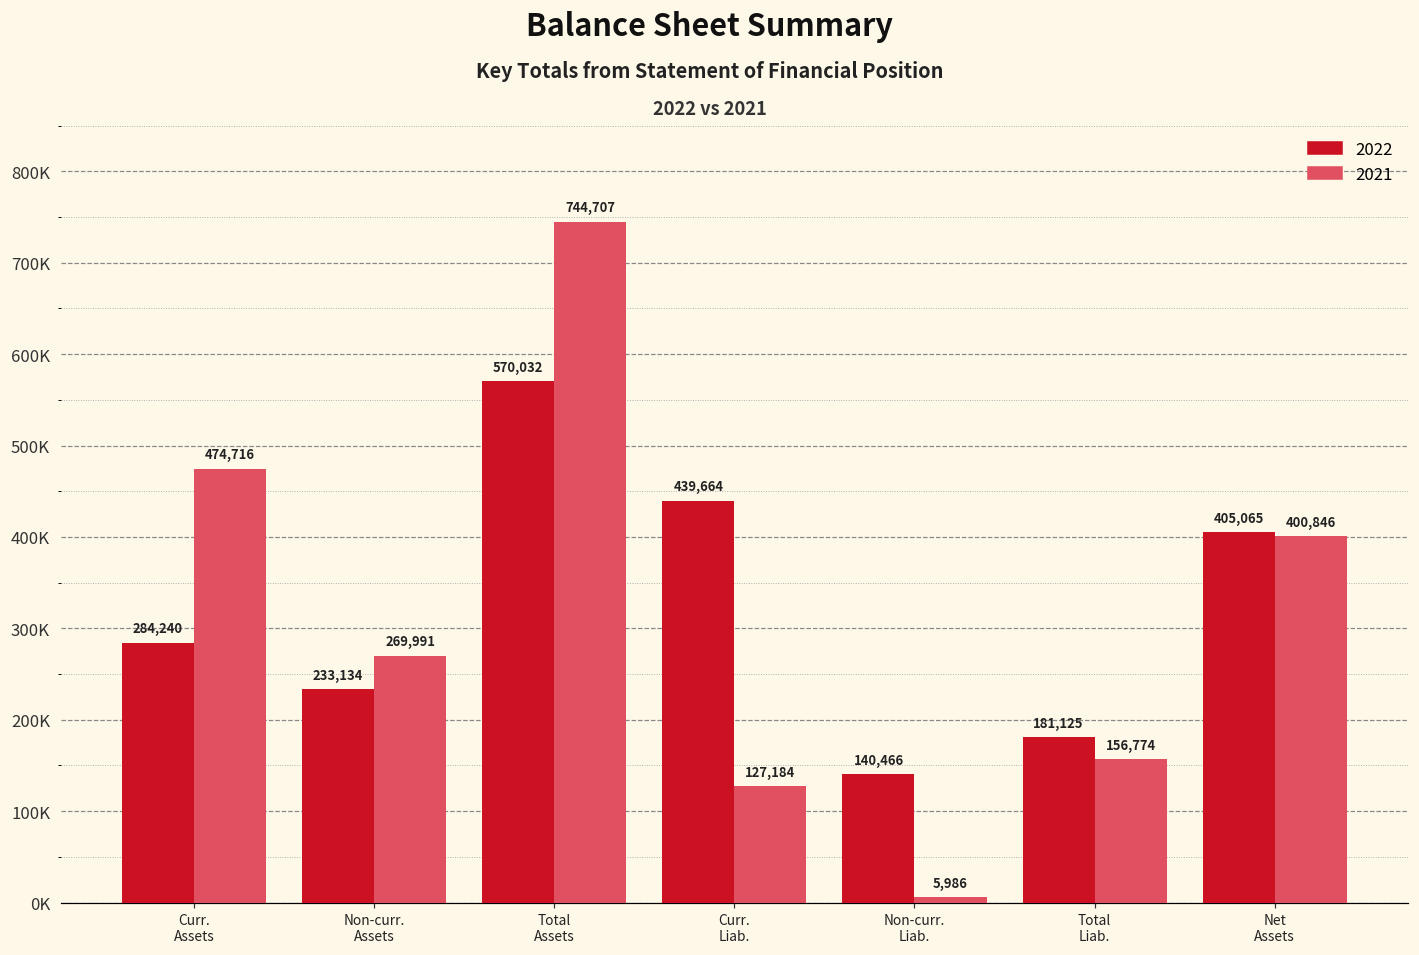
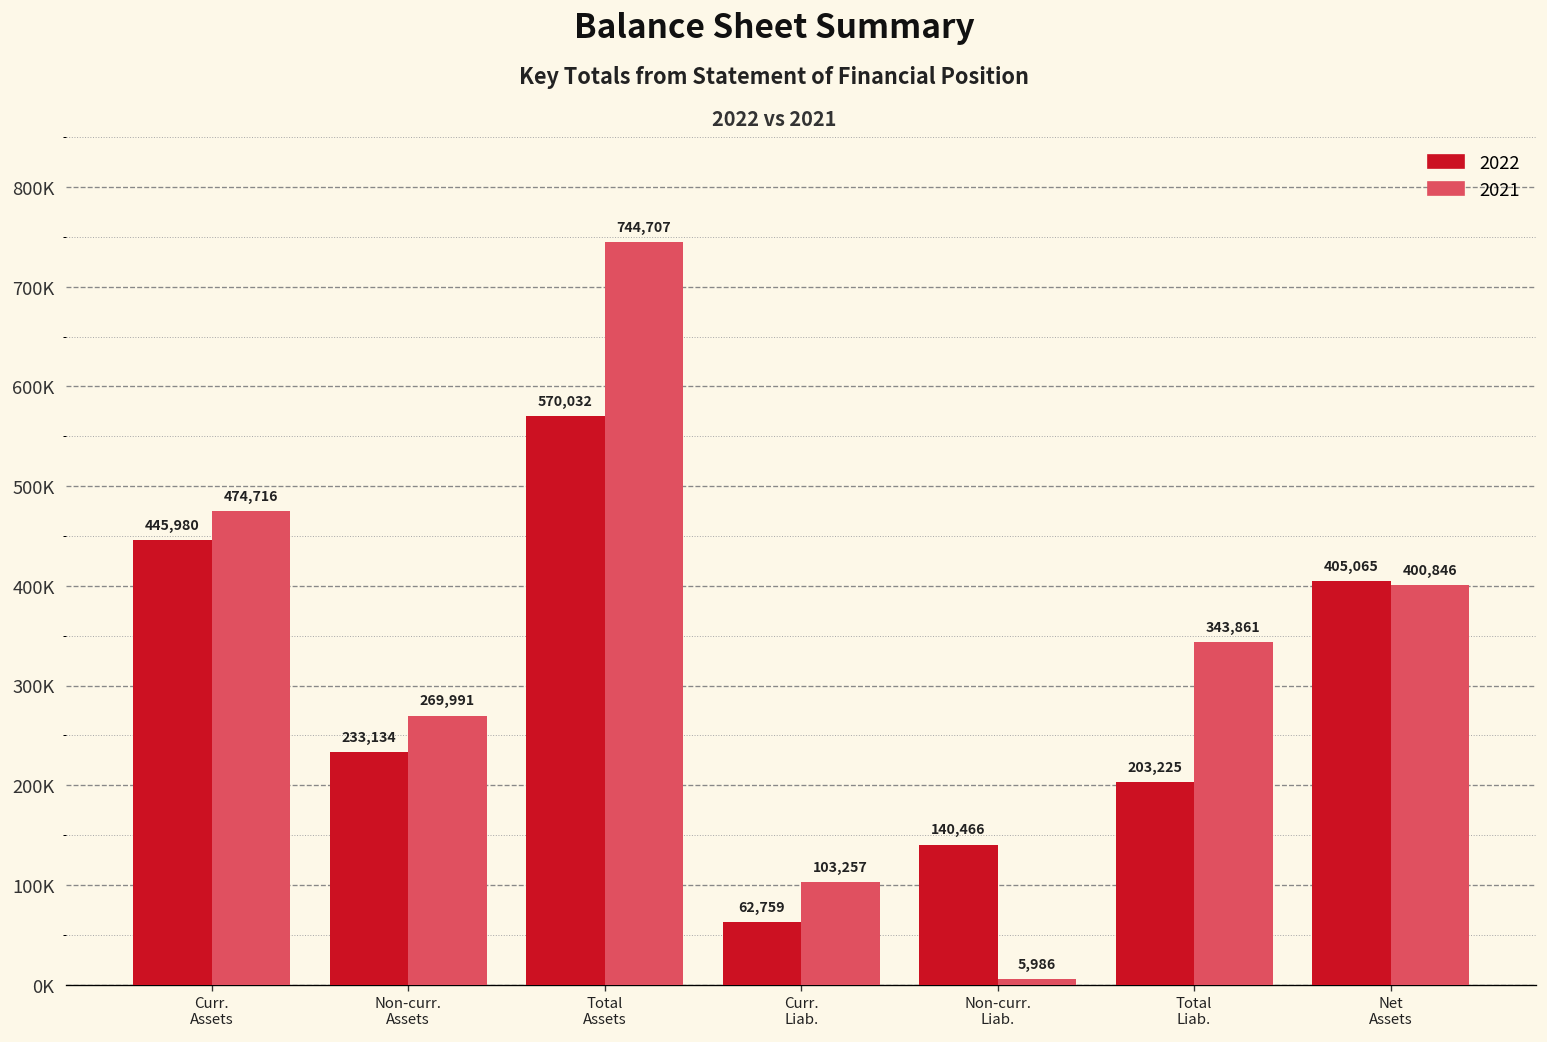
2022, Curr. Assets: 284,240 -> 445,980
2022, Curr. Liab.: 439,664 -> 62,759
2021, Curr. Liab.: 127,184 -> 103,257
2022, Total Liab.: 181,125 -> 203,225
2021, Total Liab.: 156,774 -> 343,861
